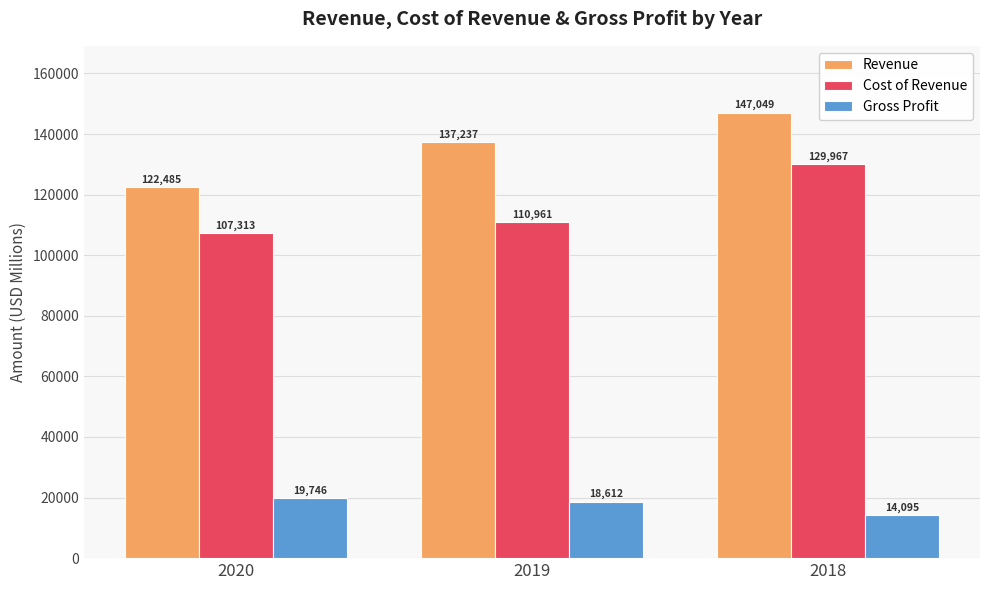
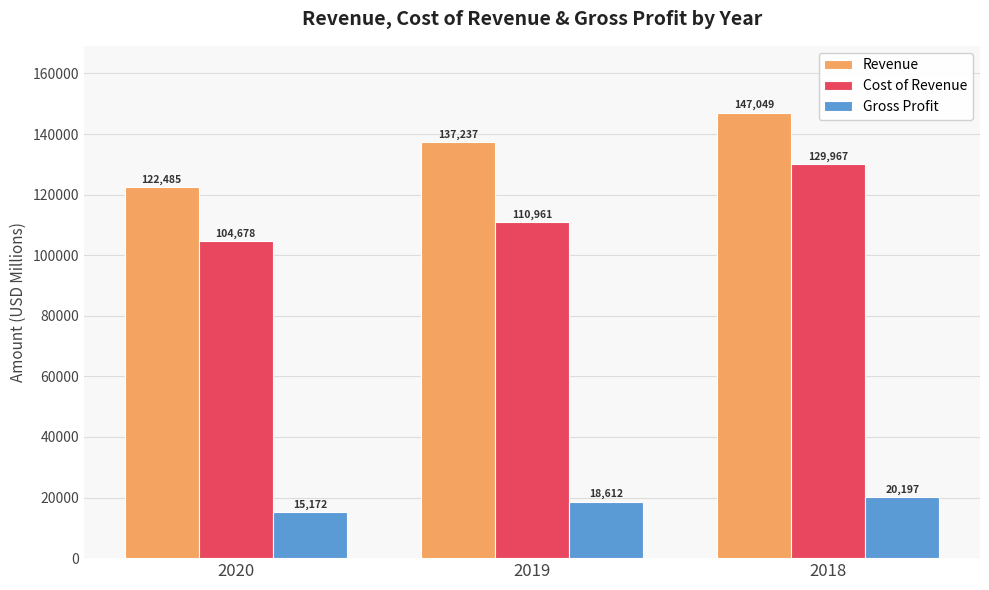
Cost of Revenue, 2020: 107,313 -> 104,678
Gross Profit, 2020: 19,746 -> 15,172
Gross Profit, 2018: 14,095 -> 20,197
